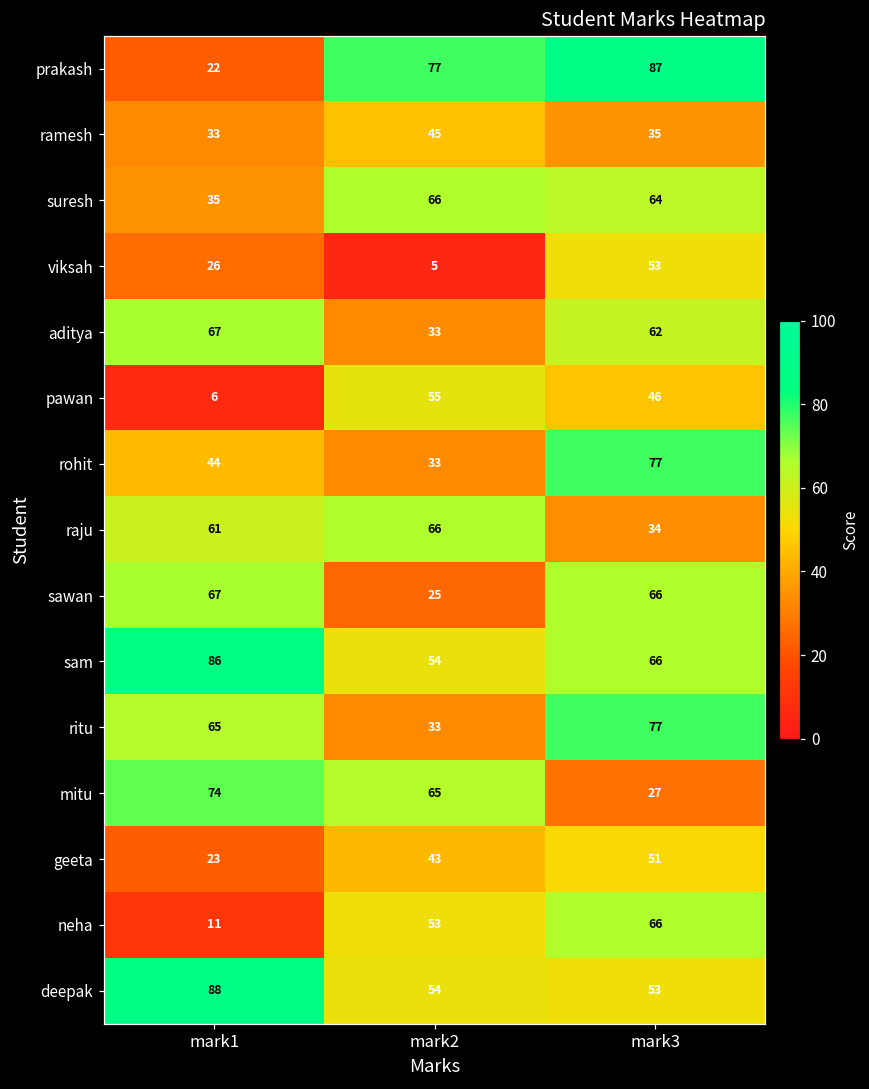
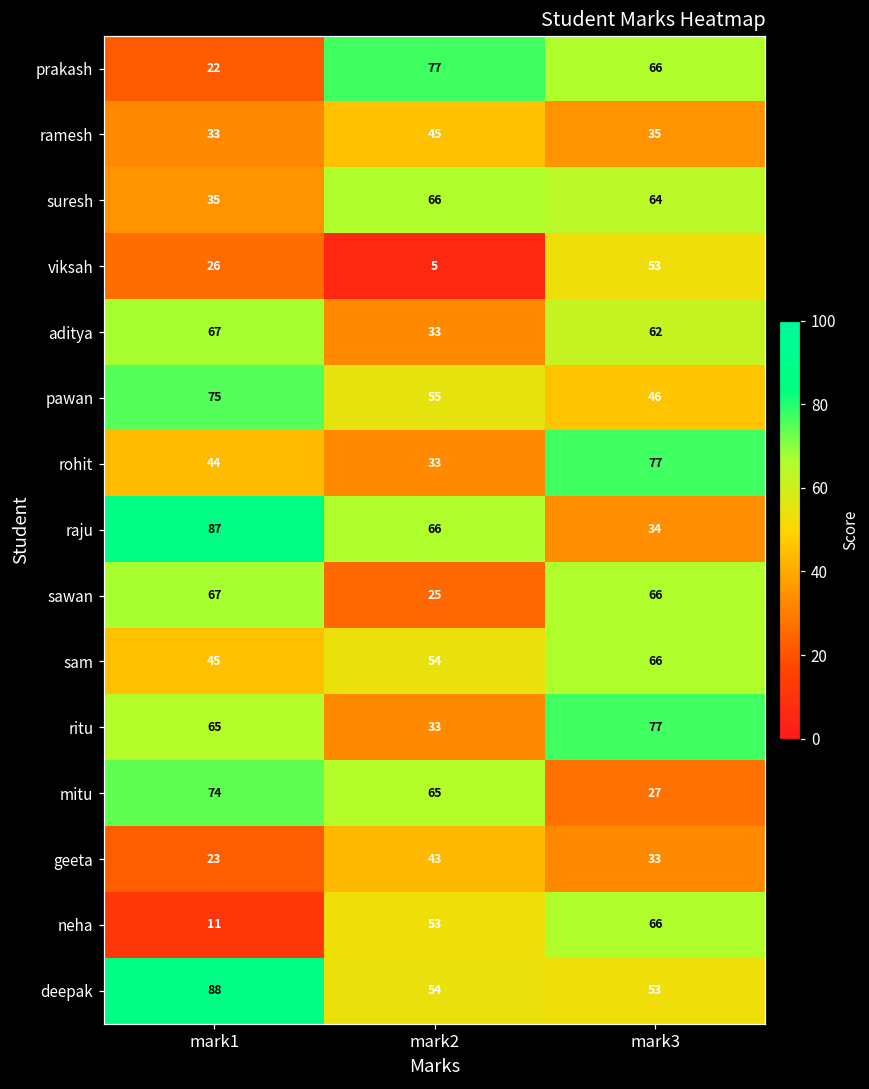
prakash, mark3: 87 -> 66
pawan, mark1: 6 -> 75
raju, mark1: 61 -> 87
sam, mark1: 86 -> 45
geeta, mark3: 51 -> 33
